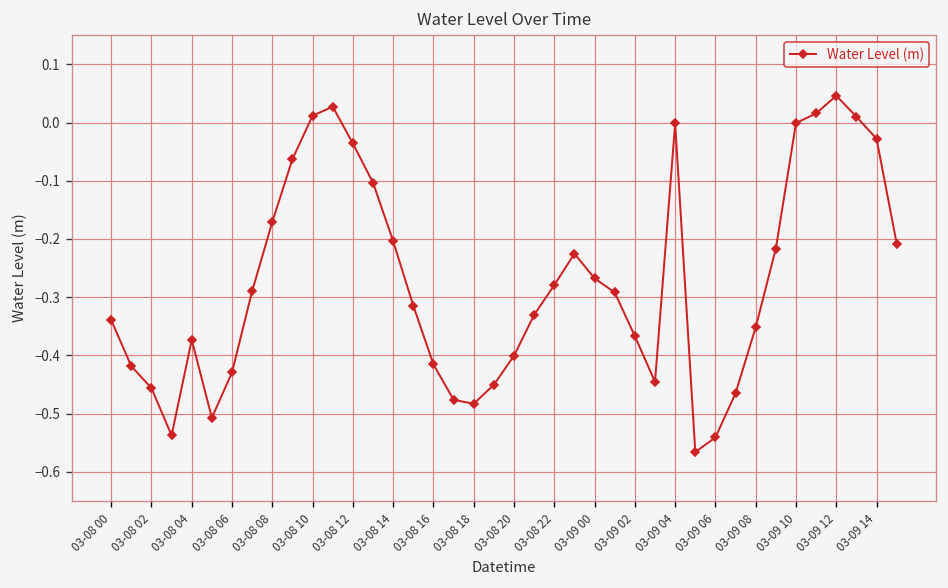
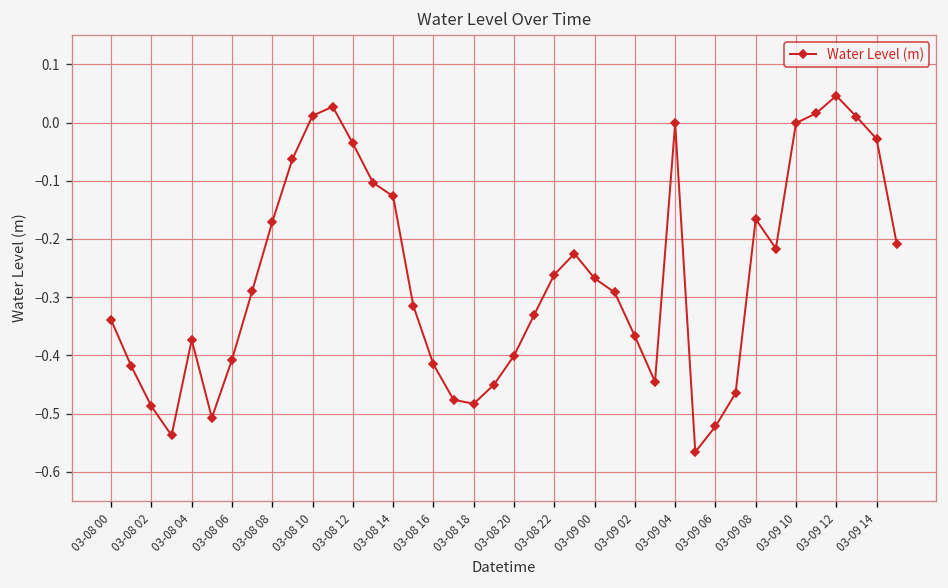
03-08 02: -0.46 -> -0.49
03-08 06: -0.43 -> -0.41
03-08 14: -0.20 -> -0.13
03-08 22: -0.28 -> -0.26
03-09 06: -0.54 -> -0.52
03-09 08: -0.35 -> -0.17
